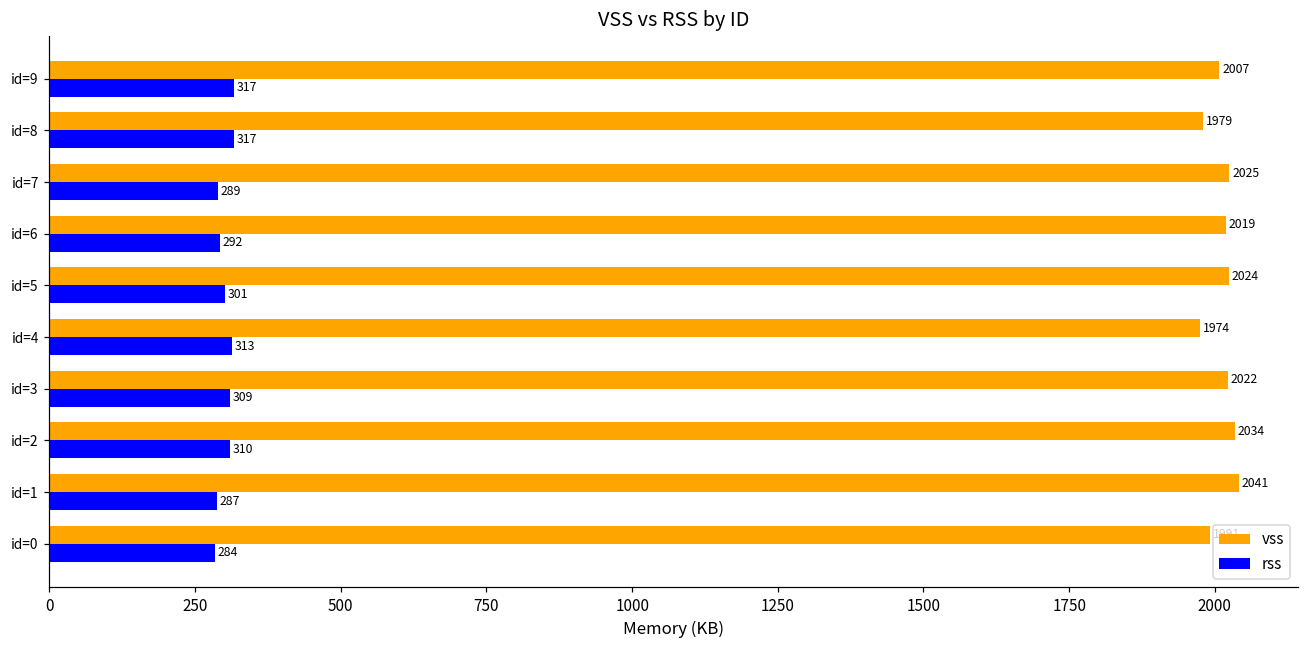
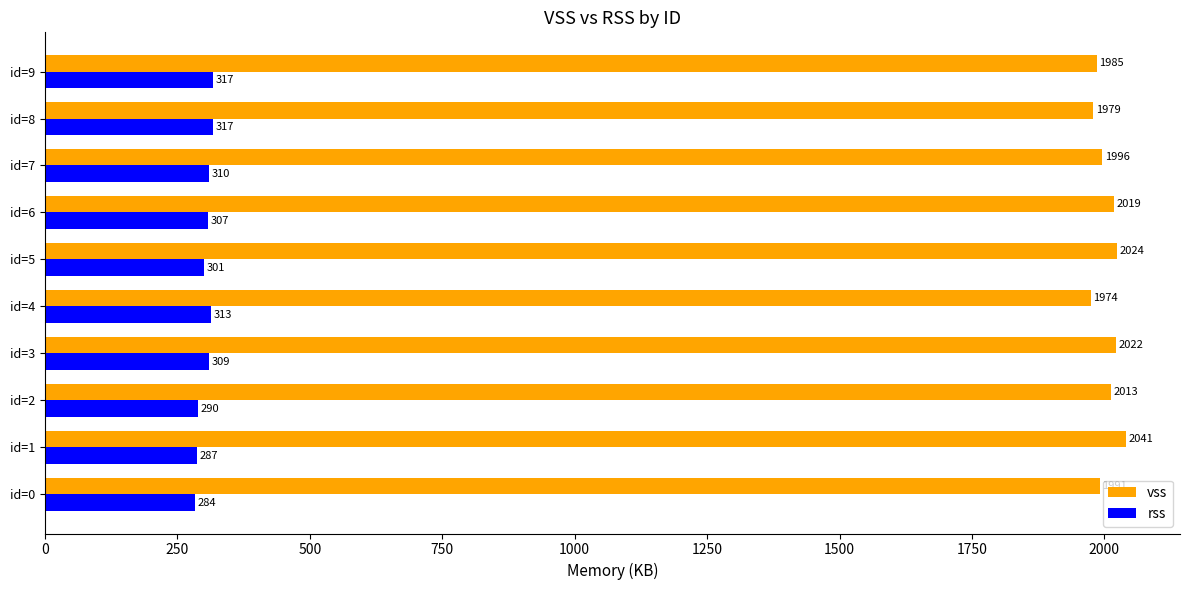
vss, id=9: 2007 -> 1985
vss, id=7: 2025 -> 1996
rss, id=7: 289 -> 310
rss, id=6: 292 -> 307
vss, id=2: 2034 -> 2013
rss, id=2: 310 -> 290
